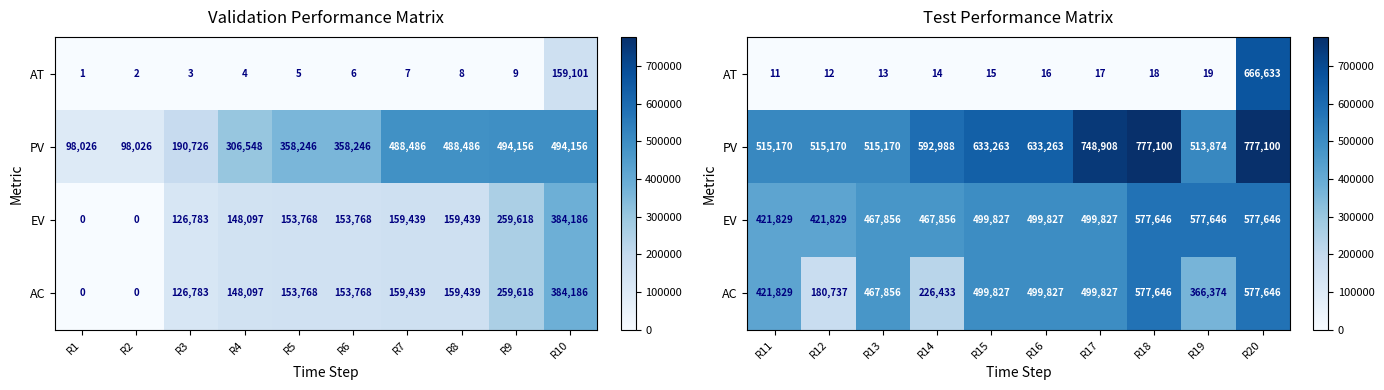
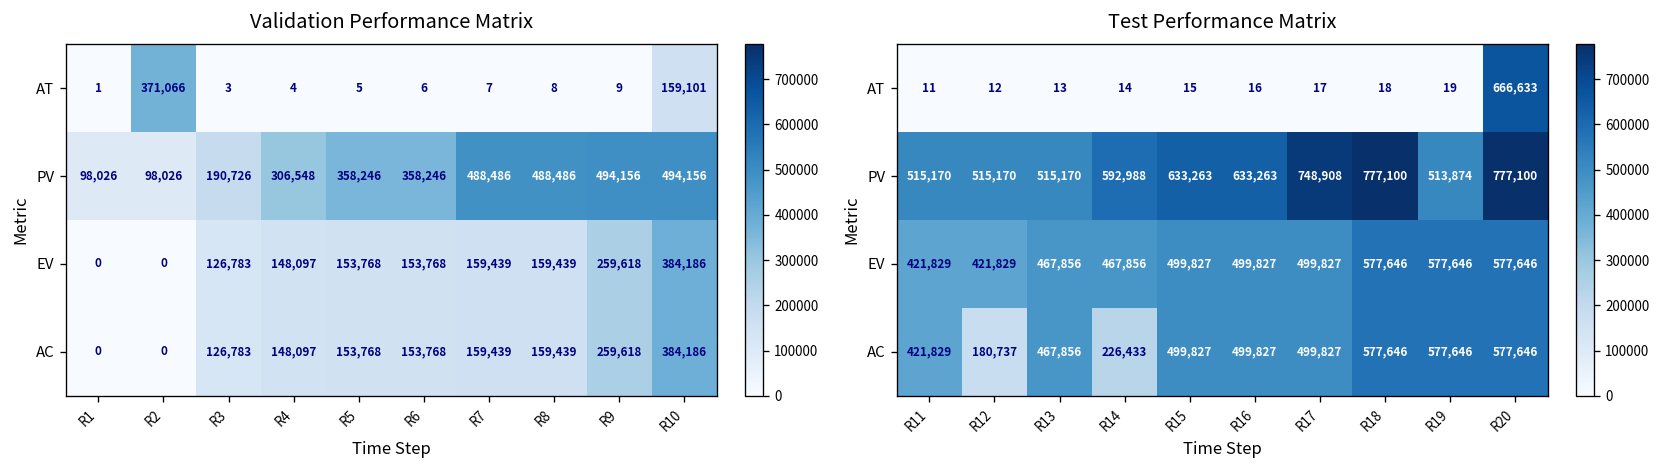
Validation Performance Matrix, AT, R2: 2 -> 371,066
Test Performance Matrix, AC, R19: 366,374 -> 577,646
